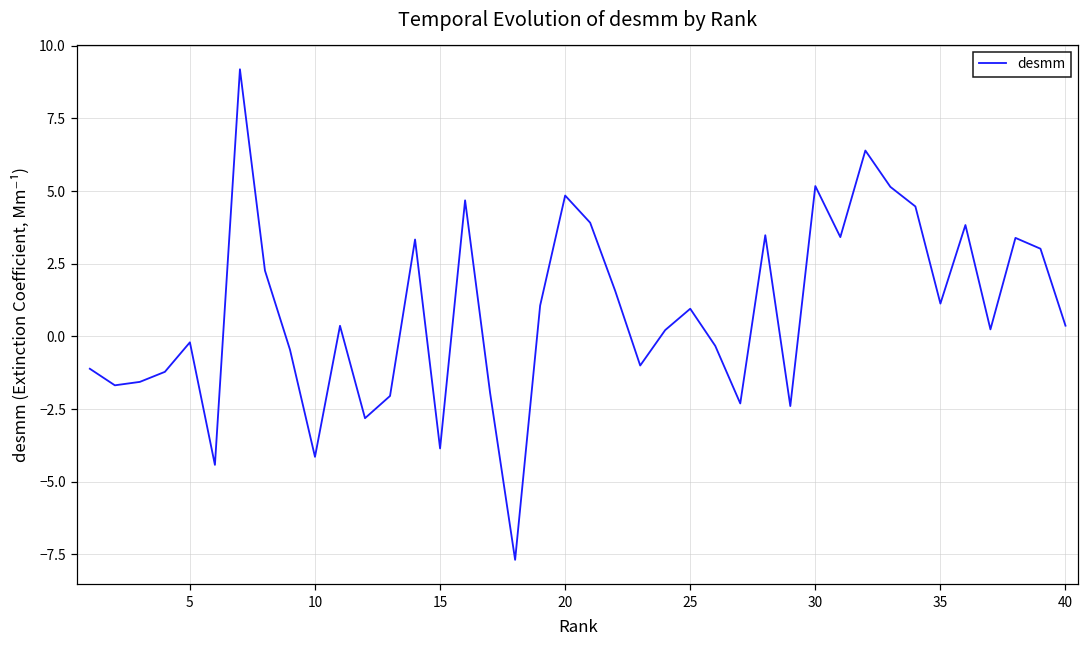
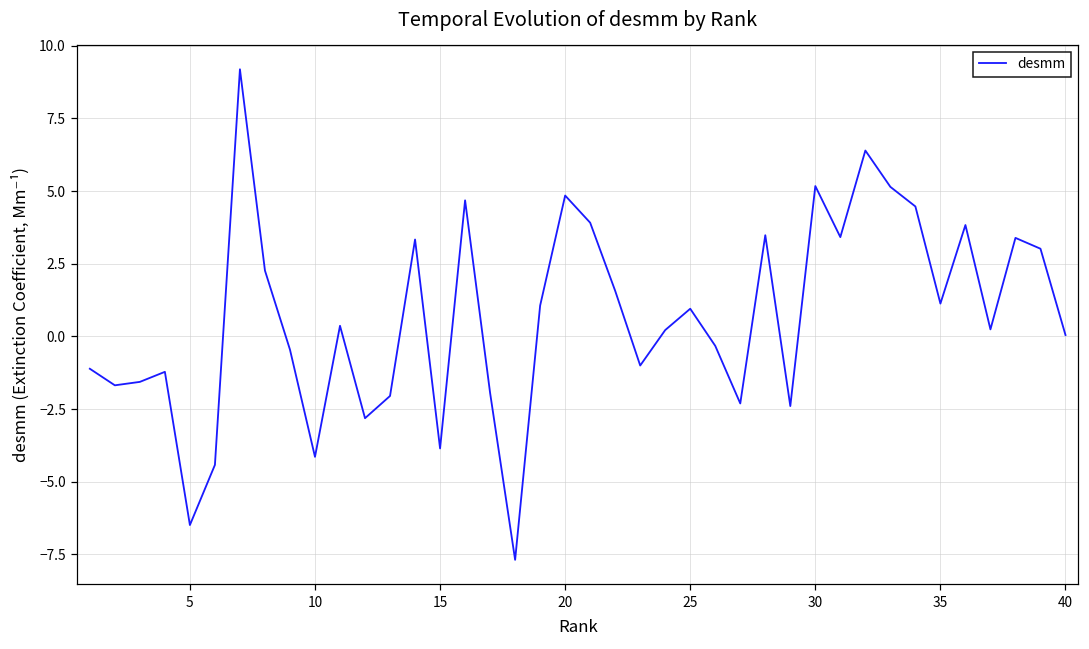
5: -0.2 -> -6.5
40: 0.4 -> 0.0
